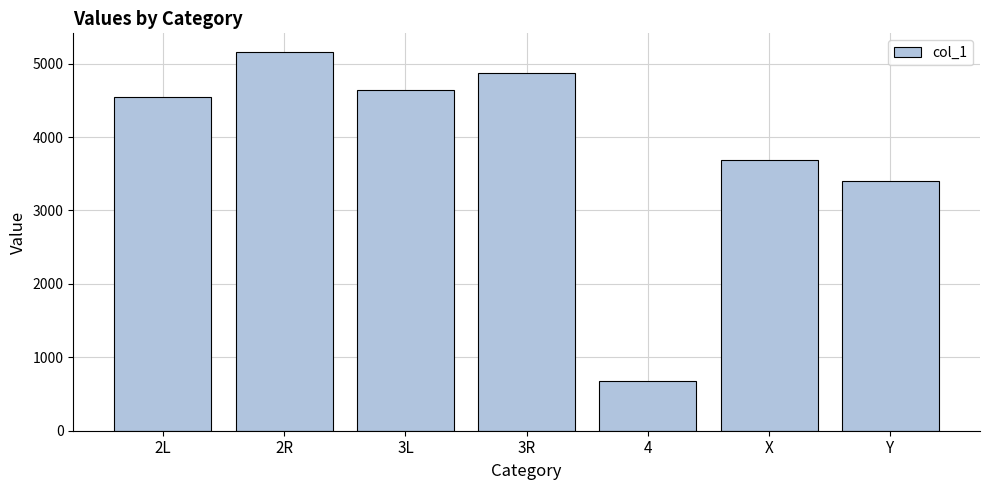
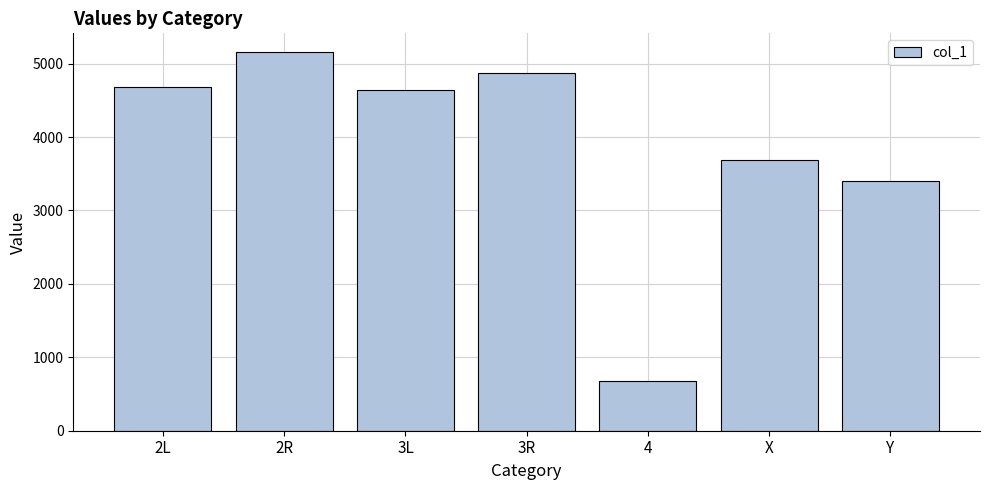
2L: 4600 -> 4700
